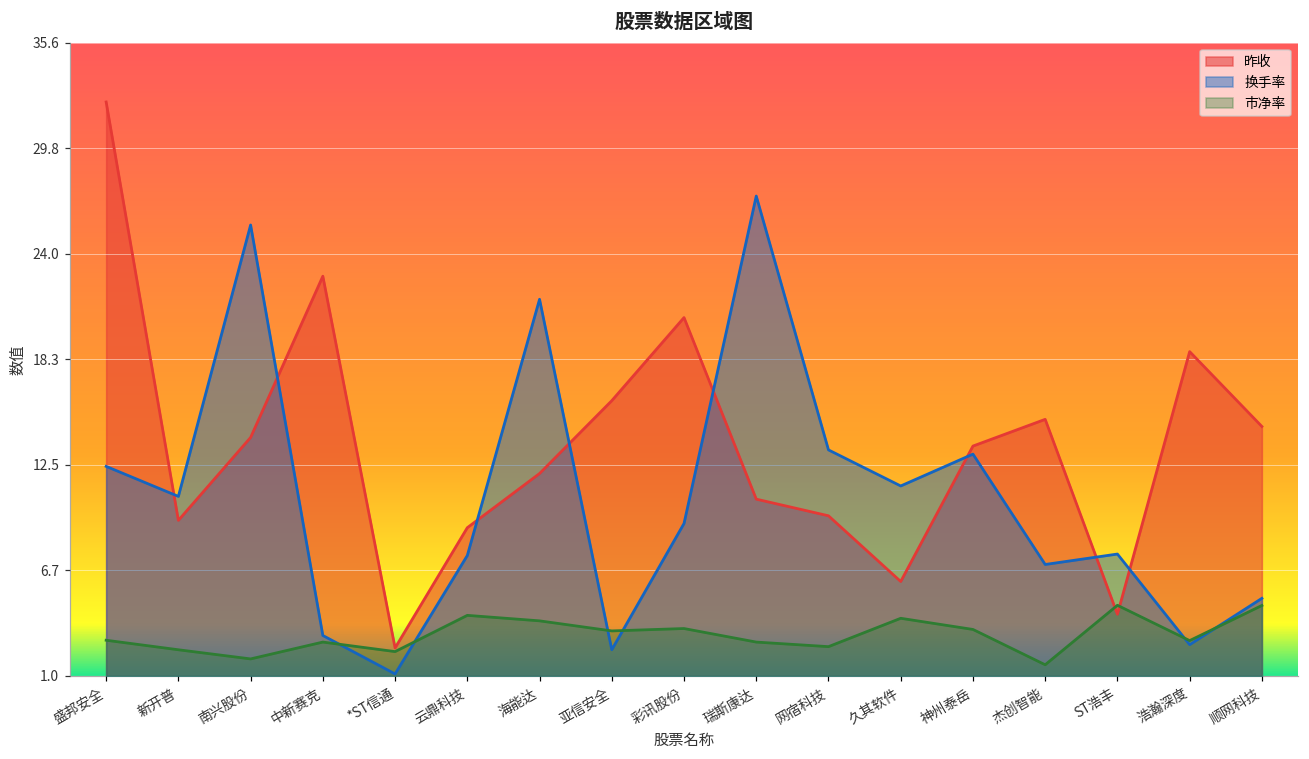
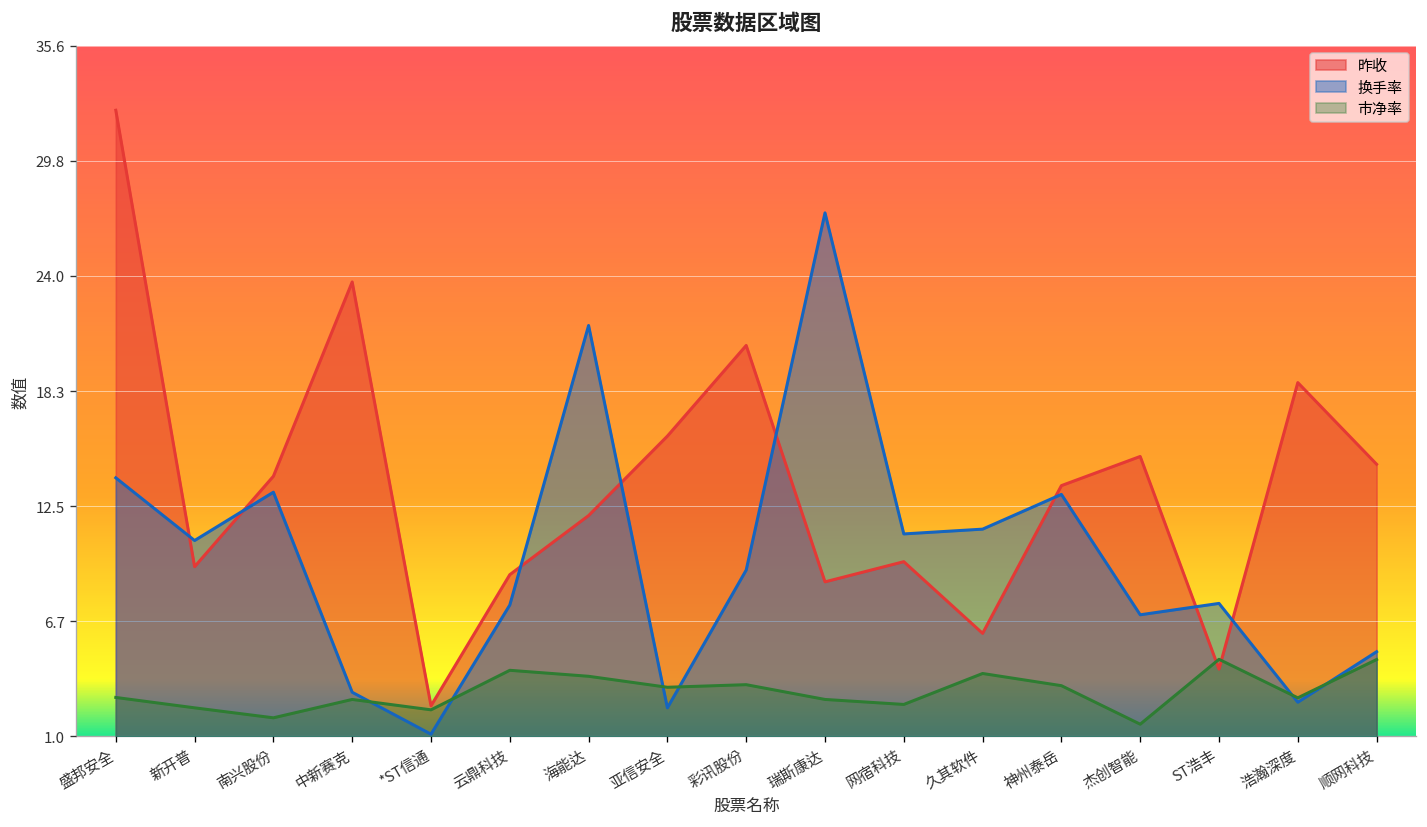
换手率, 盛邦安全: 12.4 -> 13.9
换手率, 南兴股份: 25.6 -> 13.2
昨收, 中新赛克: 22.8 -> 23.7
昨收, 瑞斯康达: 10.6 -> 8.7
换手率, 网宿科技: 13.3 -> 11.1
